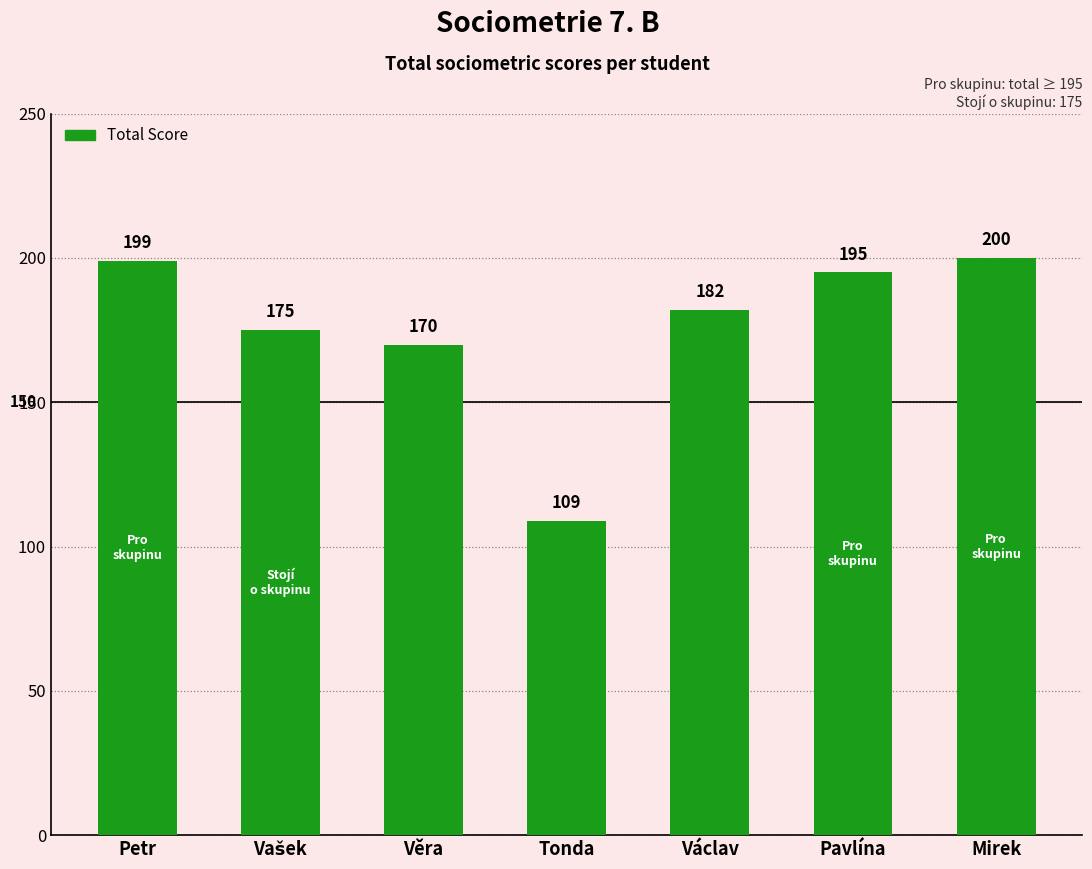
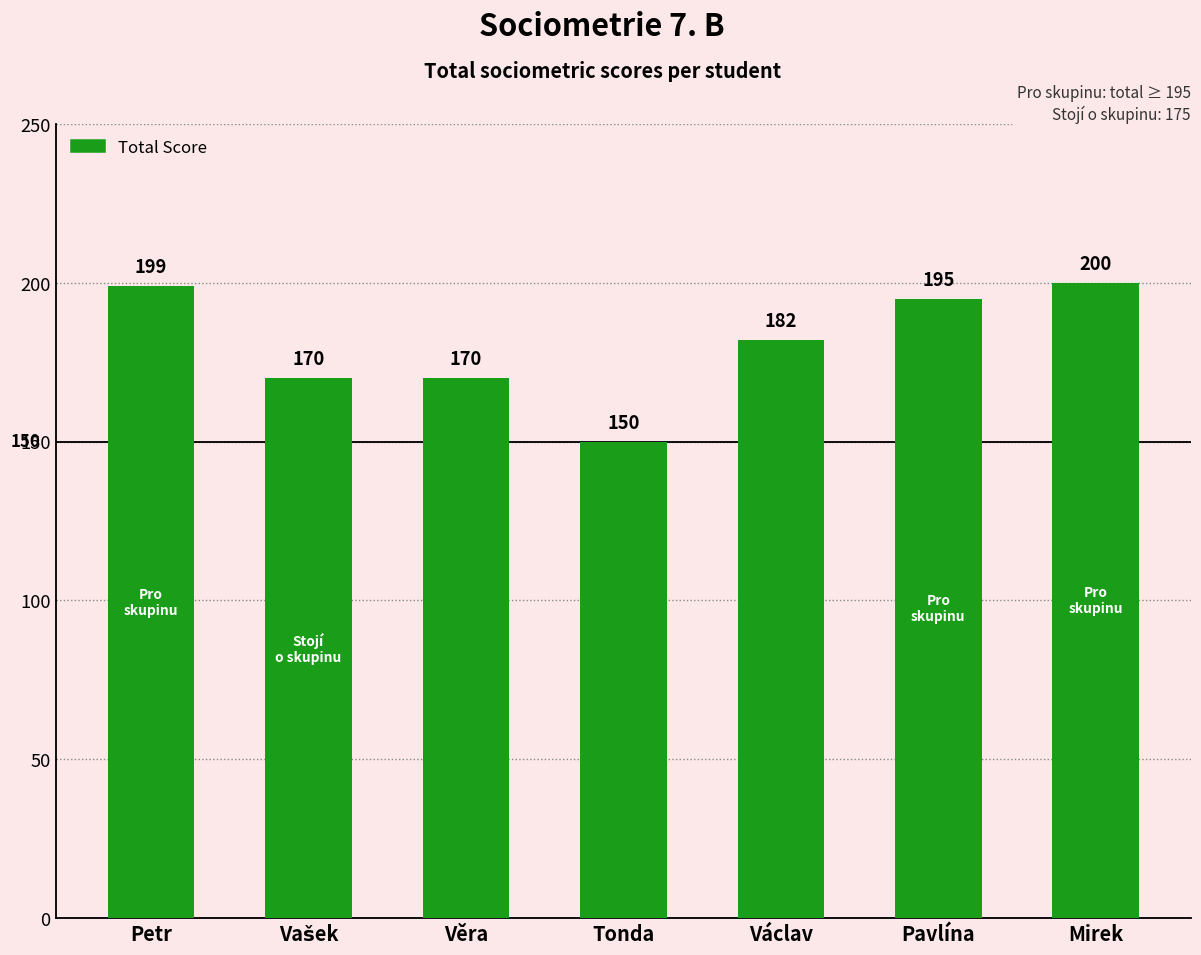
Vašek: 175 -> 170
Tonda: 109 -> 150
